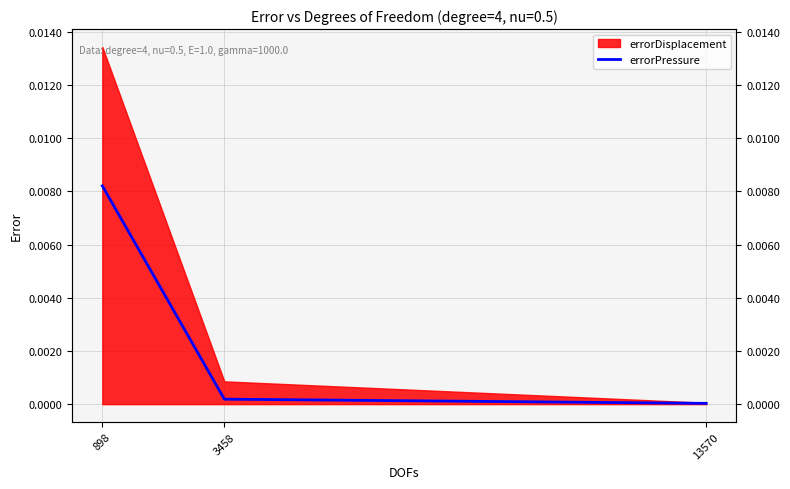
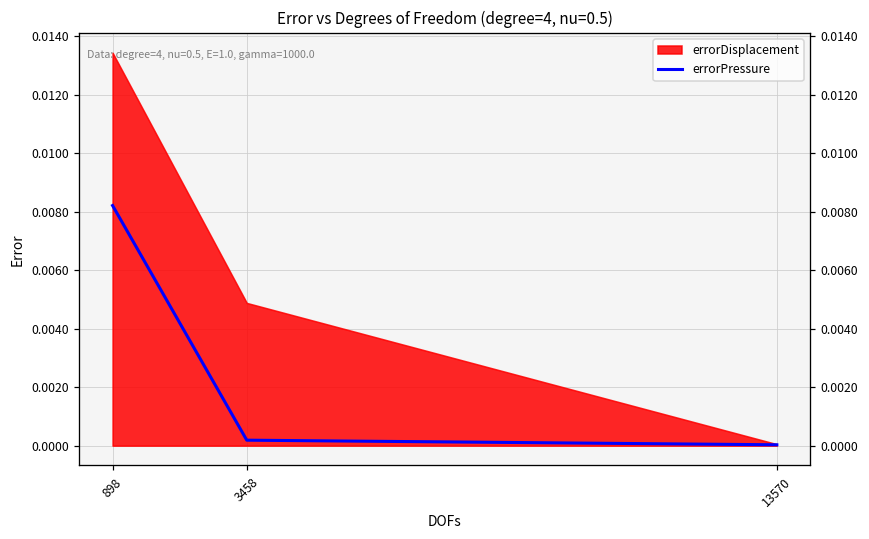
errorDisplacement, 3458: 0.0009 -> 0.0049
